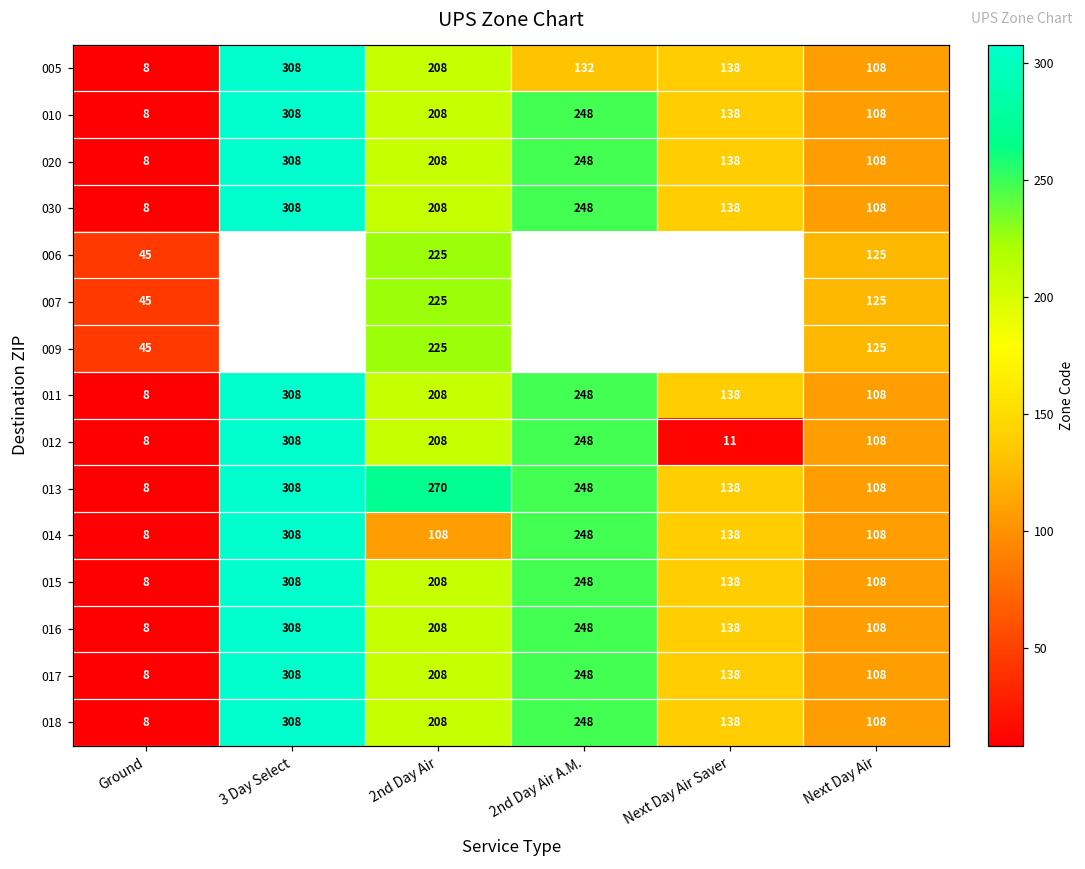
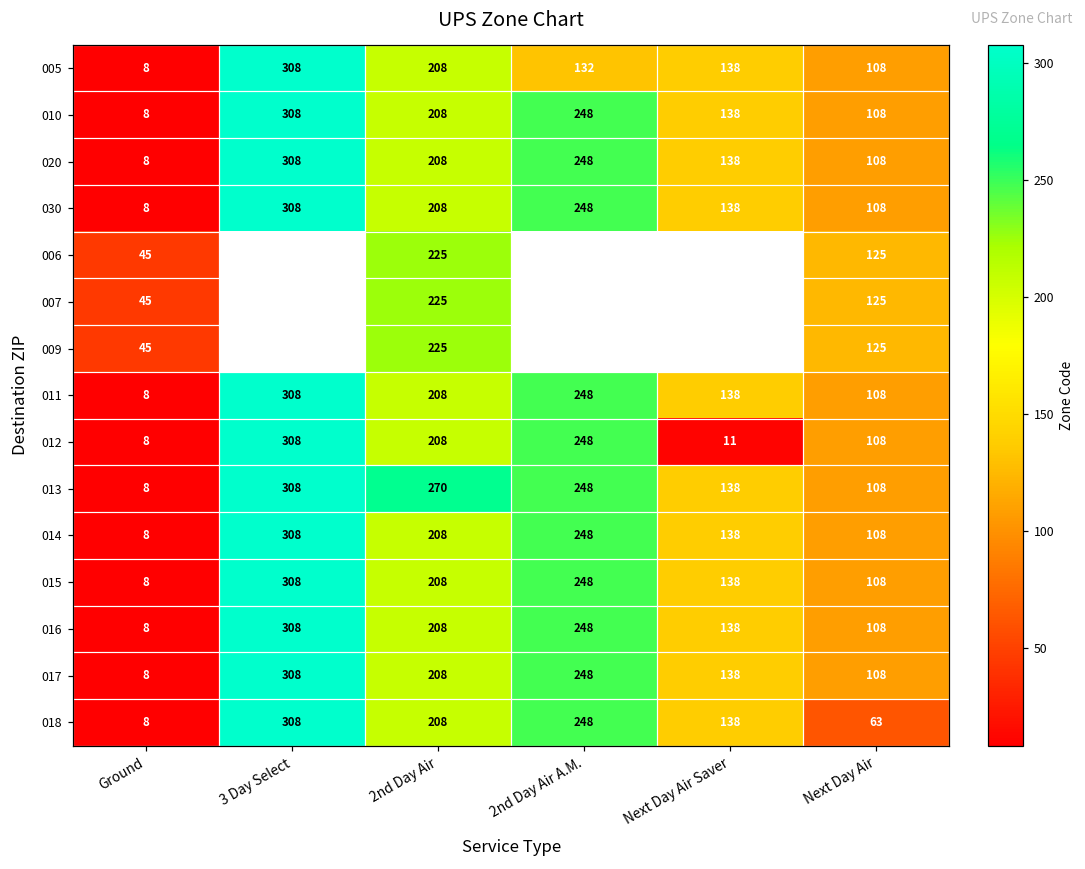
014, 2nd Day Air: 108 -> 208
018, Next Day Air: 108 -> 63
